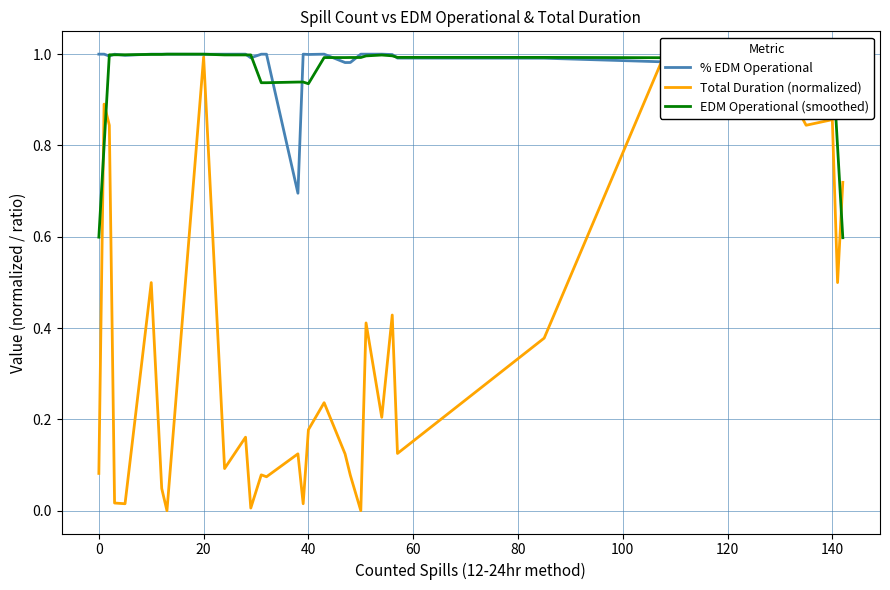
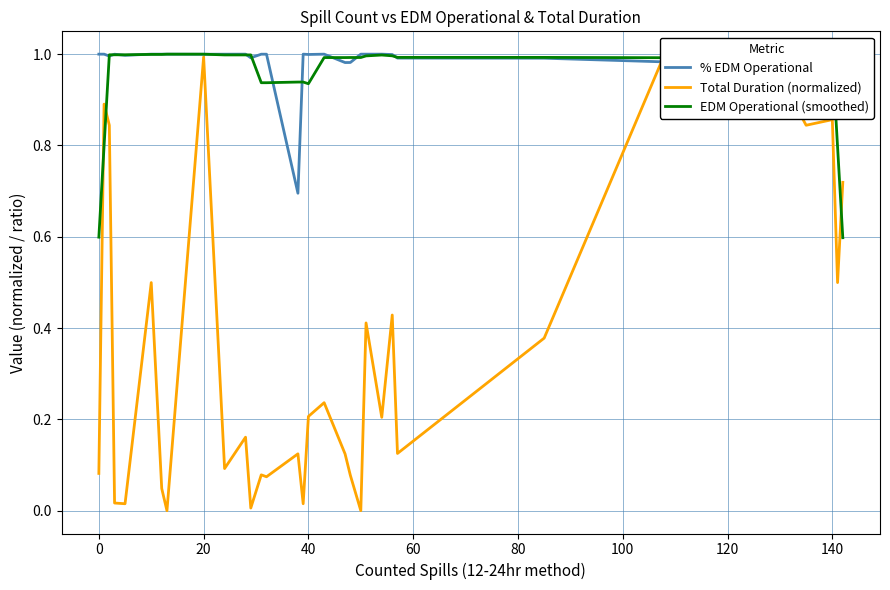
Total Duration (normalized), 40: 0.18 -> 0.21
